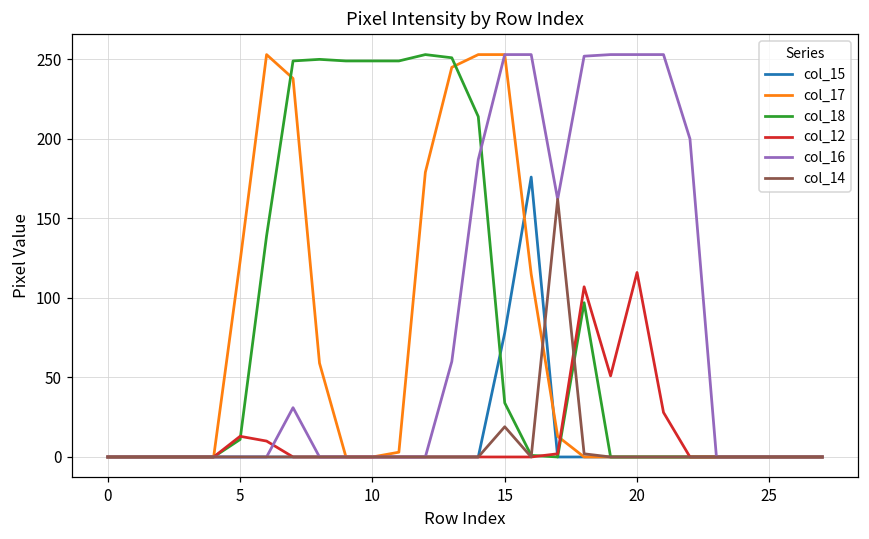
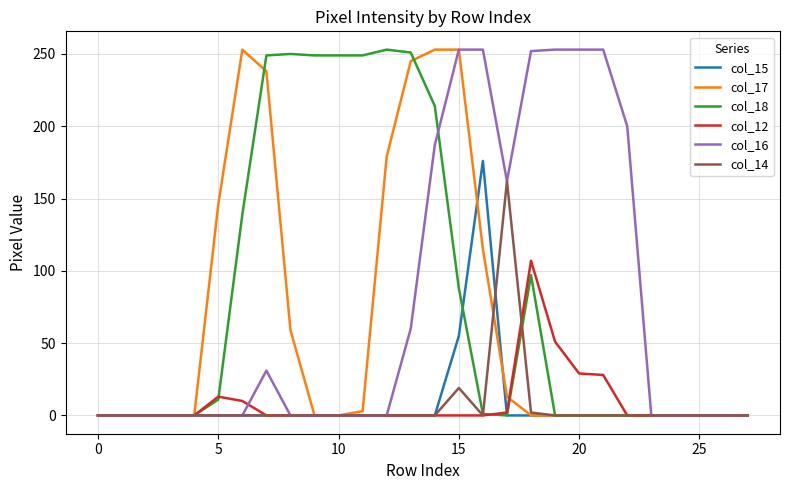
col_17, 5: 123 -> 146
col_15, 15: 78 -> 55
col_18, 15: 34 -> 88
col_12, 20: 116 -> 29
